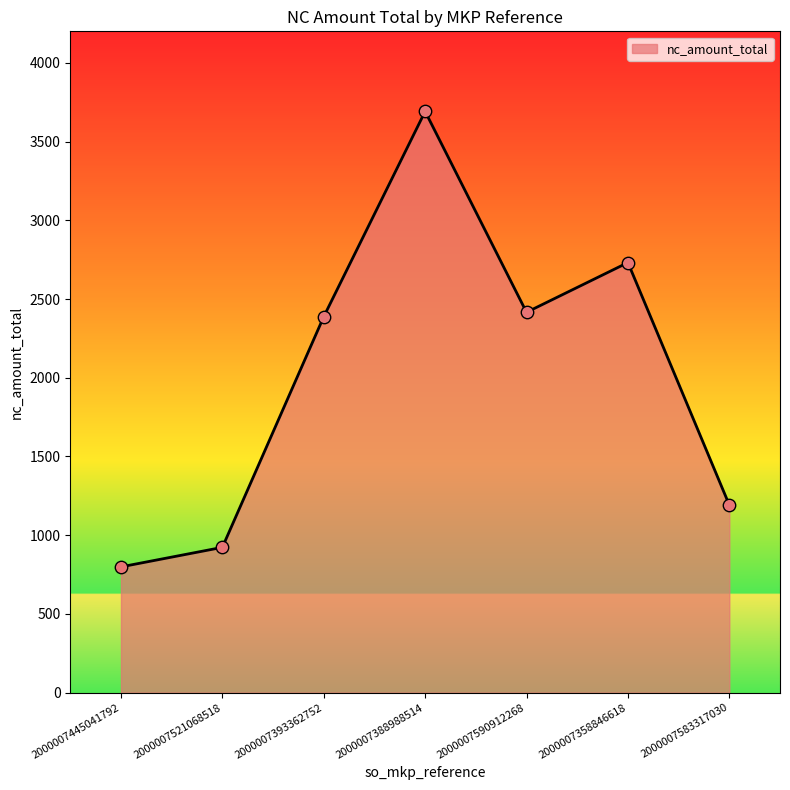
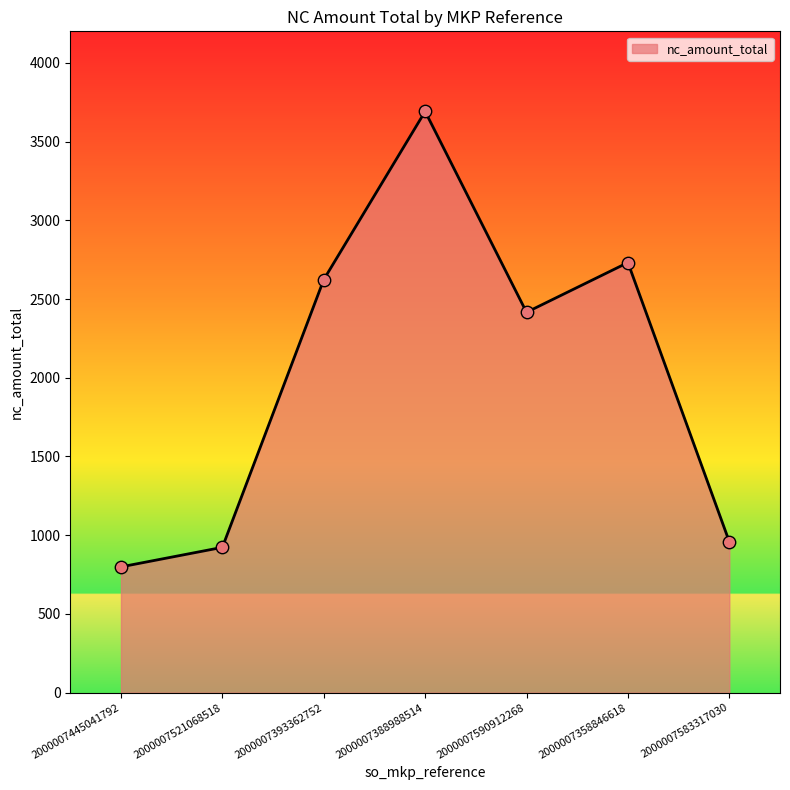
2000007393362752: 2390 -> 2620
2000007583317030: 1190 -> 960
